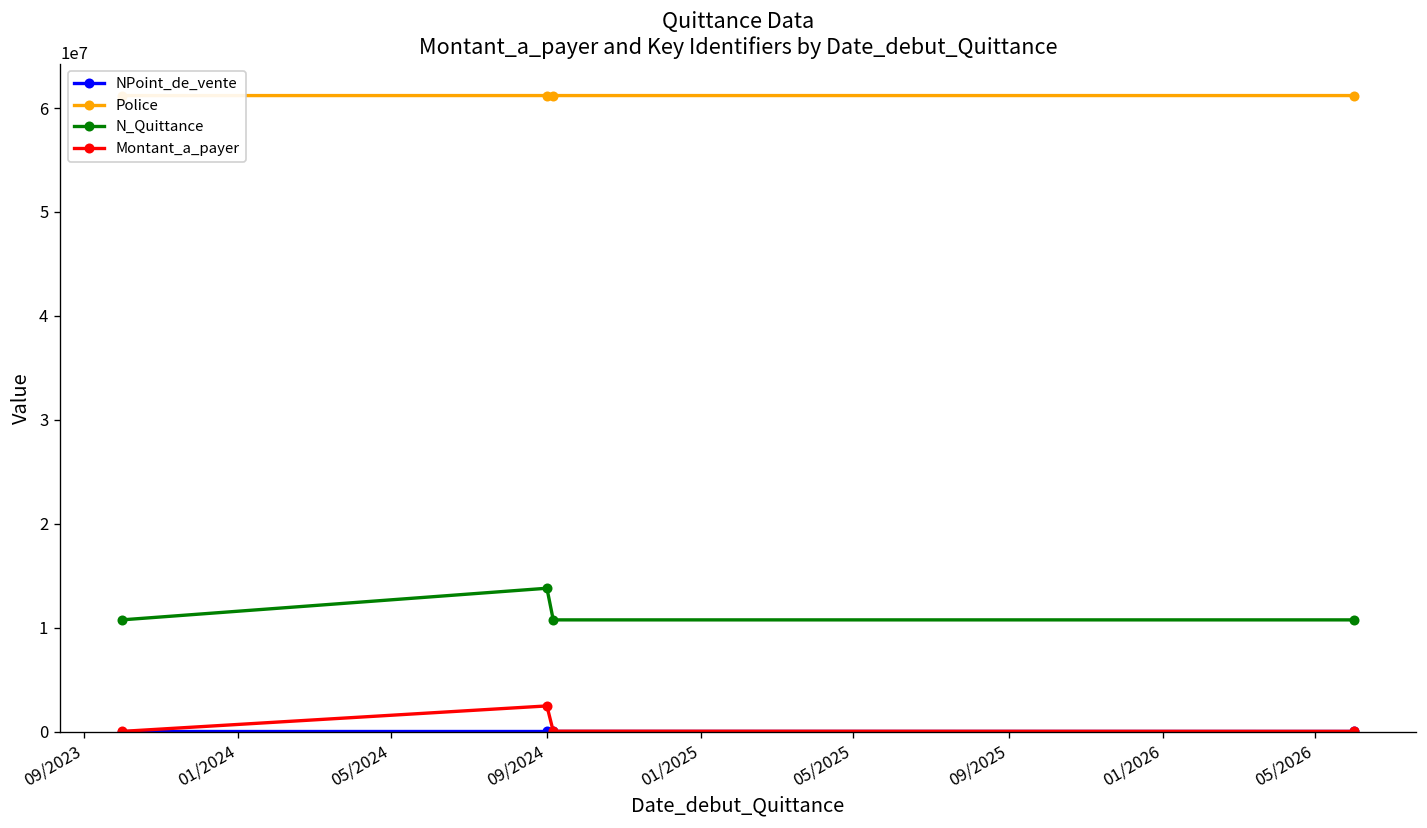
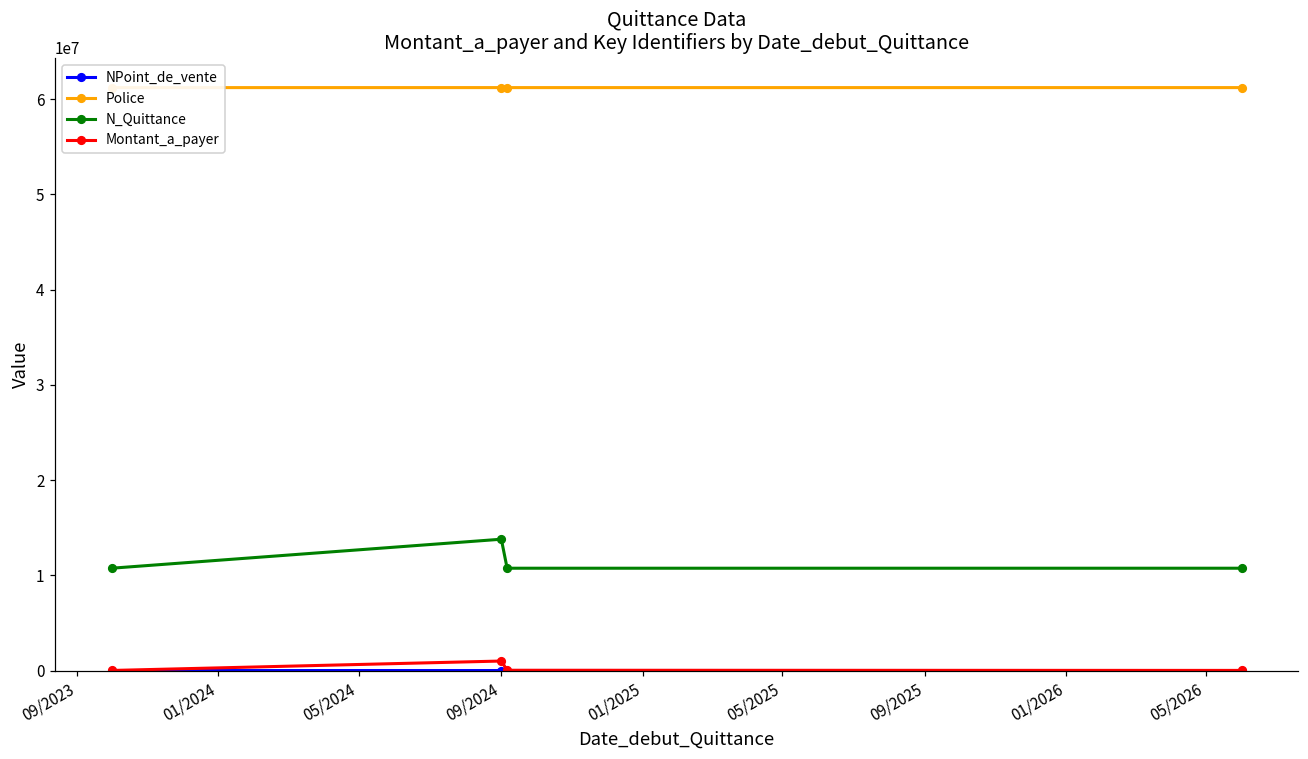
Montant_a_payer, 09/2024: 2000000 -> 1000000
